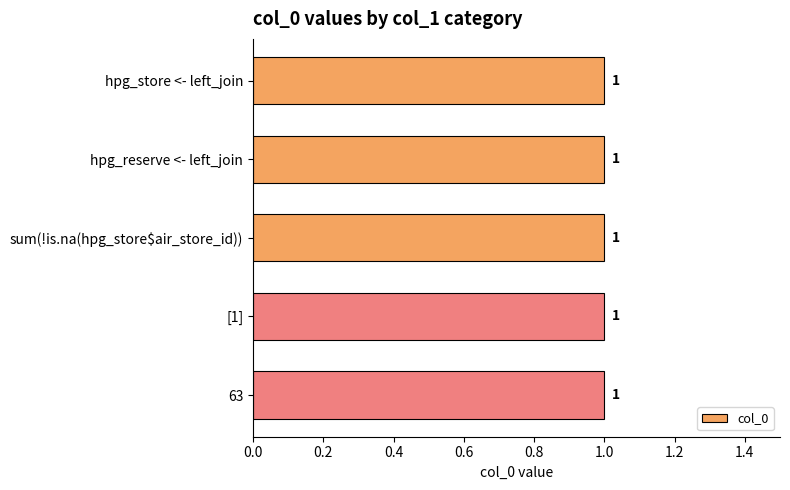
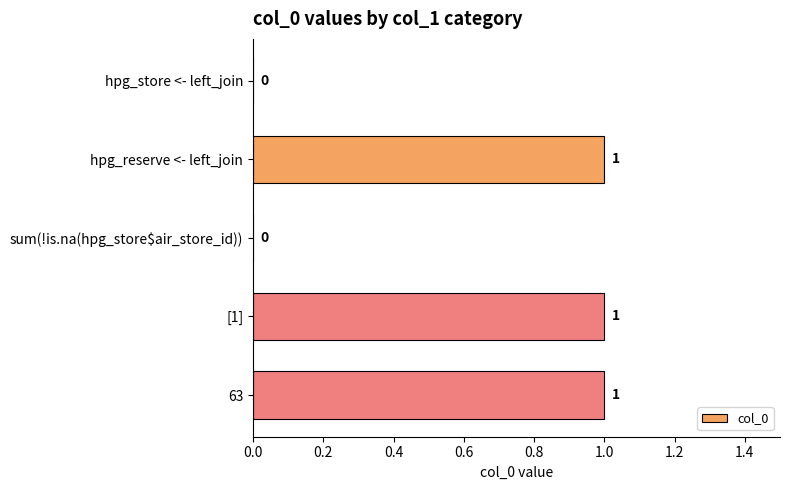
hpg_store <- left_join: 1 -> 0
sum(!is.na(hpg_store$air_store_id)): 1 -> 0
